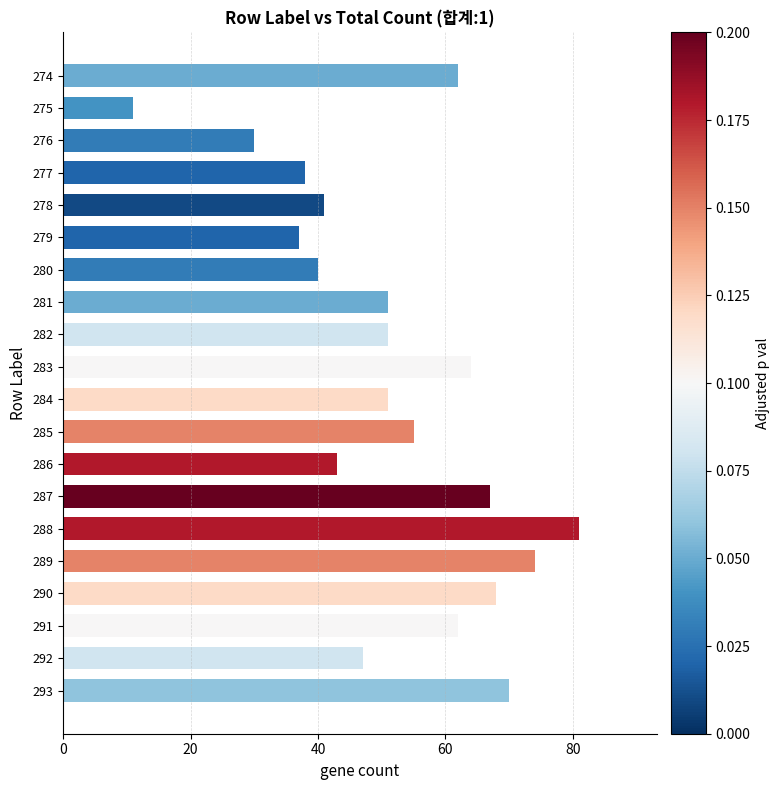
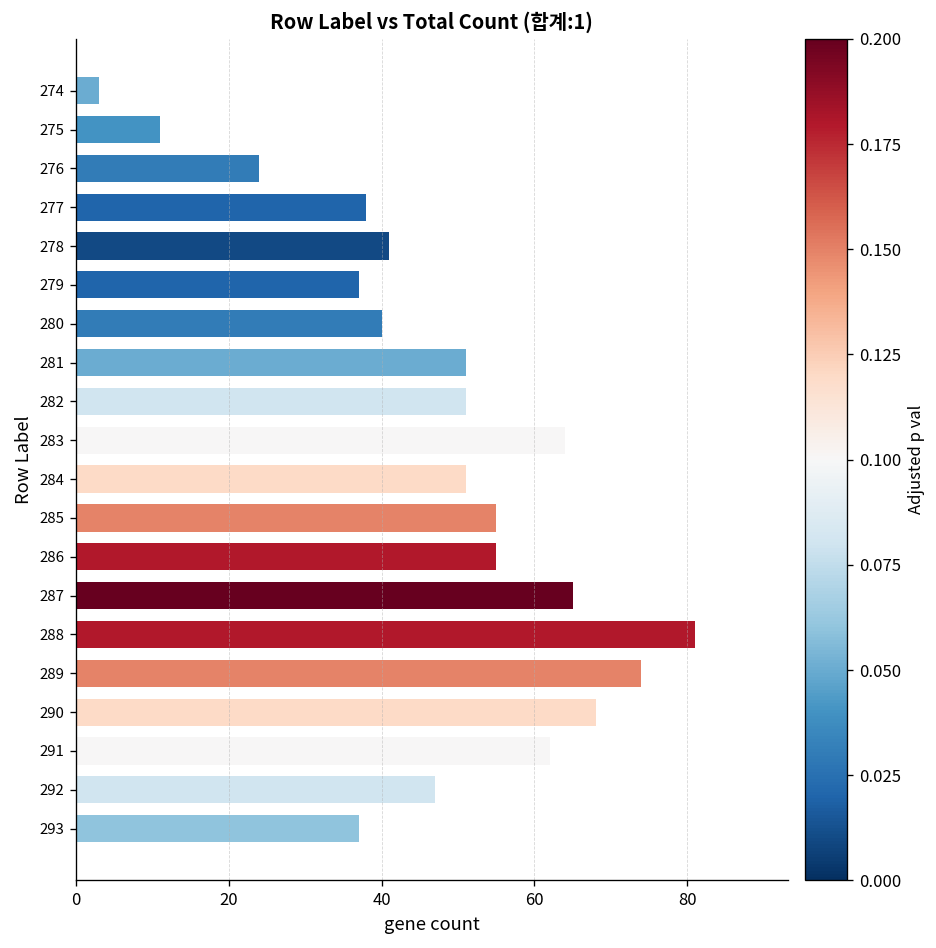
274: 62 -> 3
276: 30 -> 24
286: 43 -> 55
287: 67 -> 65
293: 70 -> 37
